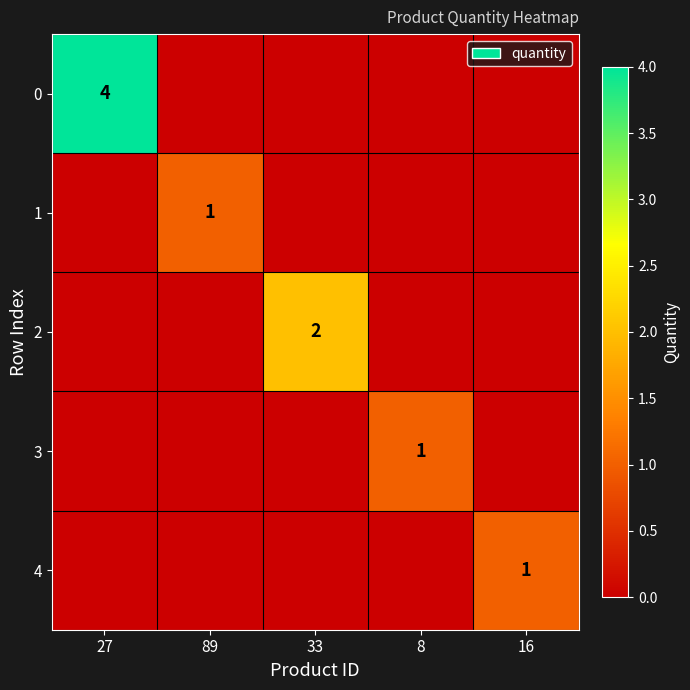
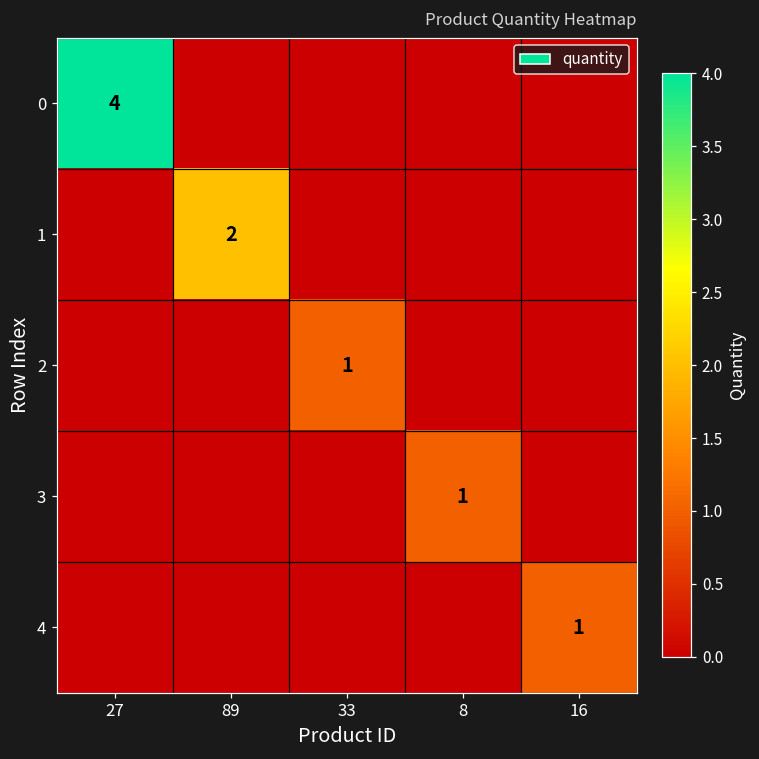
1, 89: 1 -> 2
2, 33: 2 -> 1
